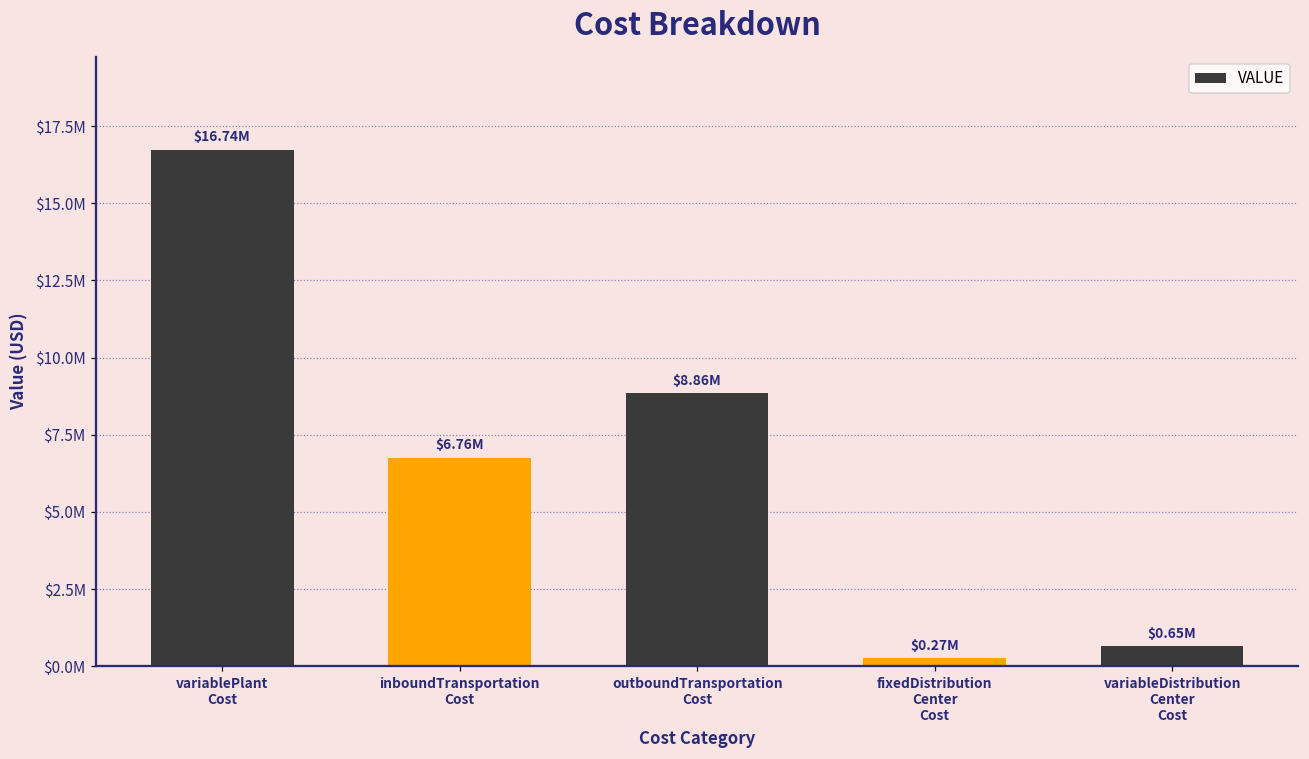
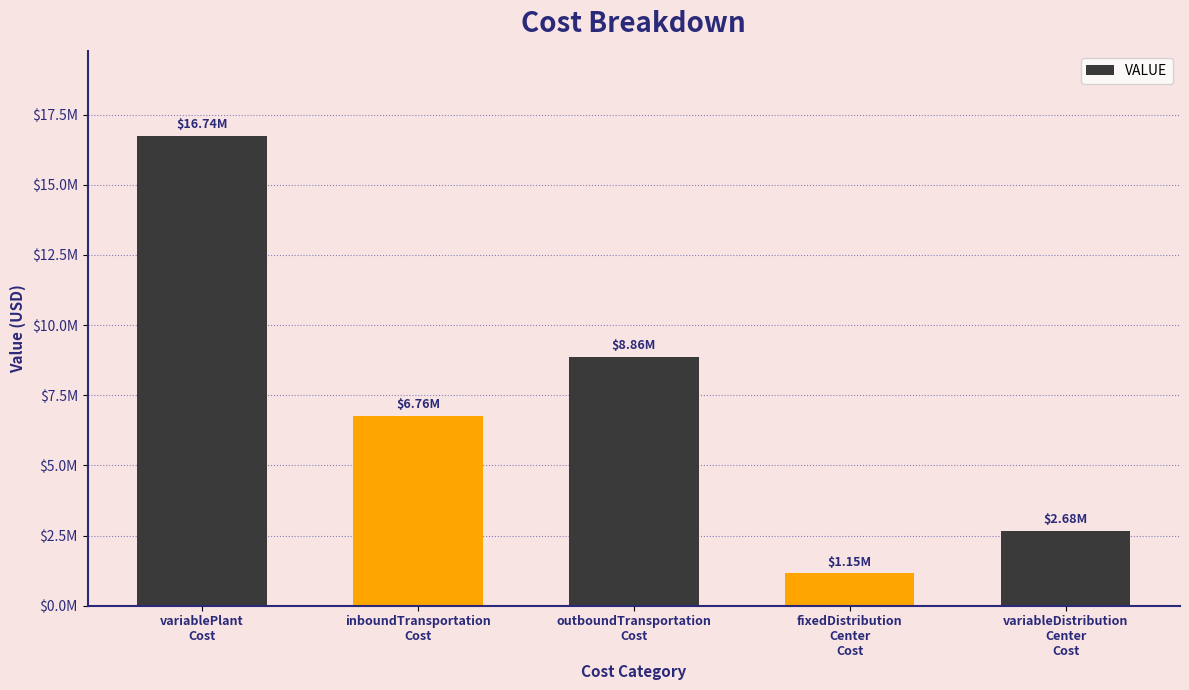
fixedDistribution Center Cost: $0.27M -> $1.15M
variableDistribution Center Cost: $0.65M -> $2.68M
